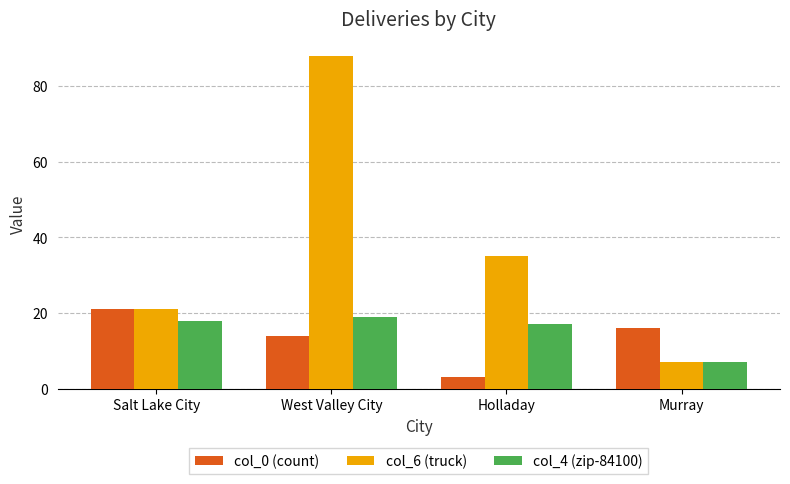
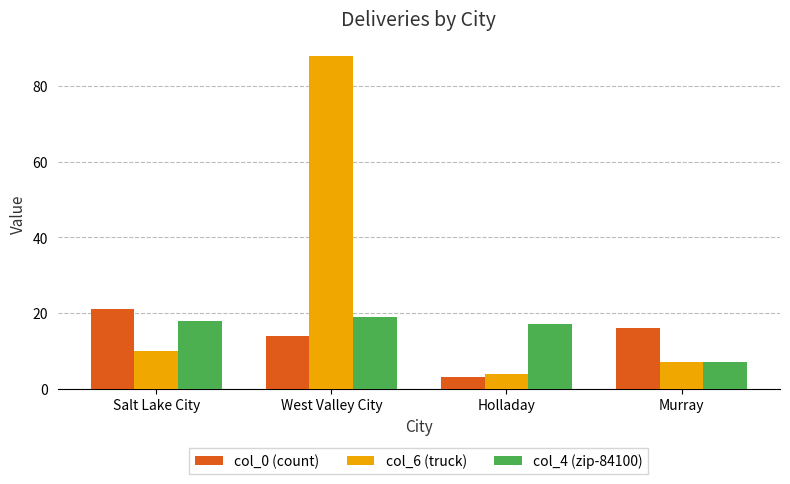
col_6 (truck), Salt Lake City: 21 -> 10
col_6 (truck), Holladay: 35 -> 4
